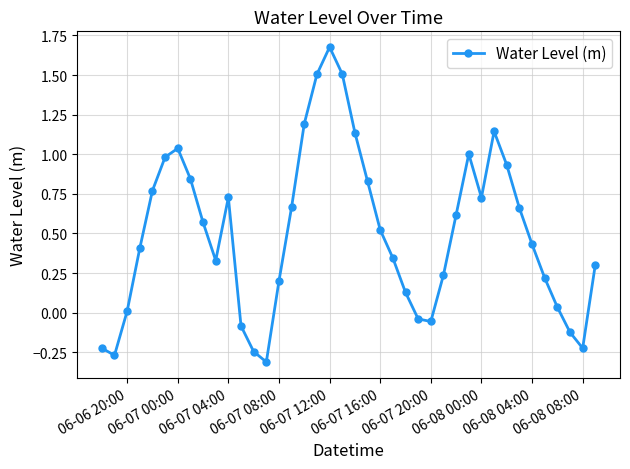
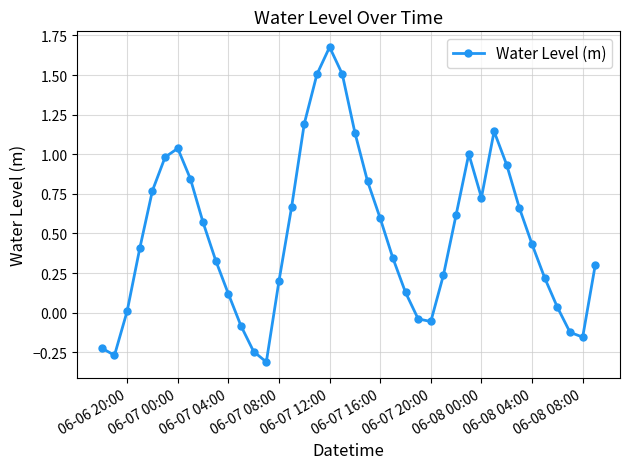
06-07 04:00: 0.73 -> 0.12
06-07 16:00: 0.52 -> 0.60
06-08 08:00: -0.22 -> -0.15
